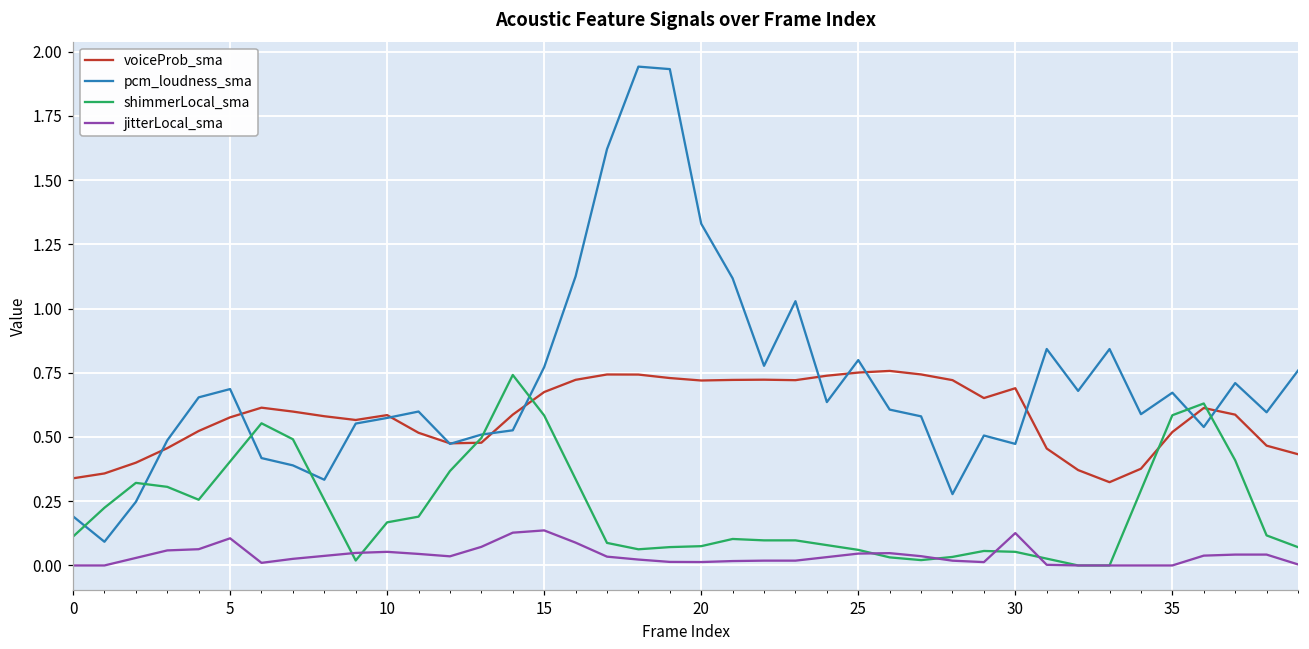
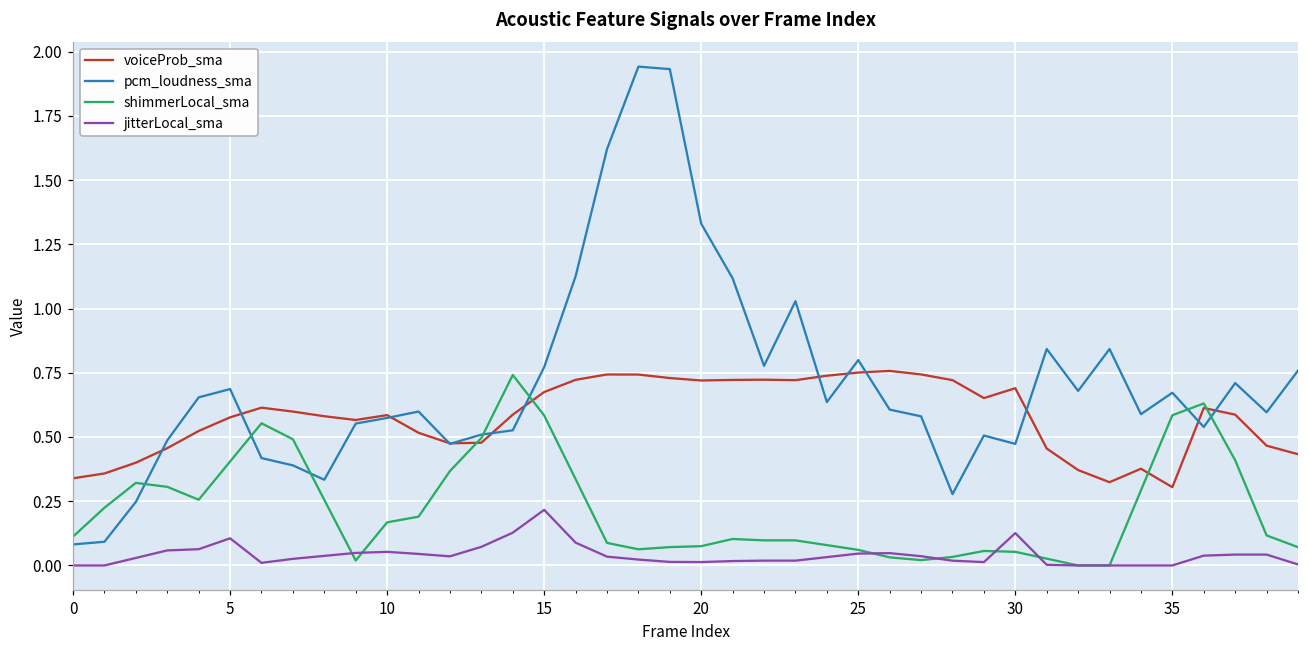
pcm_loudness_sma, 0: 0.19 -> 0.08
jitterLocal_sma, 15: 0.14 -> 0.22
voiceProb_sma, 35: 0.52 -> 0.30
